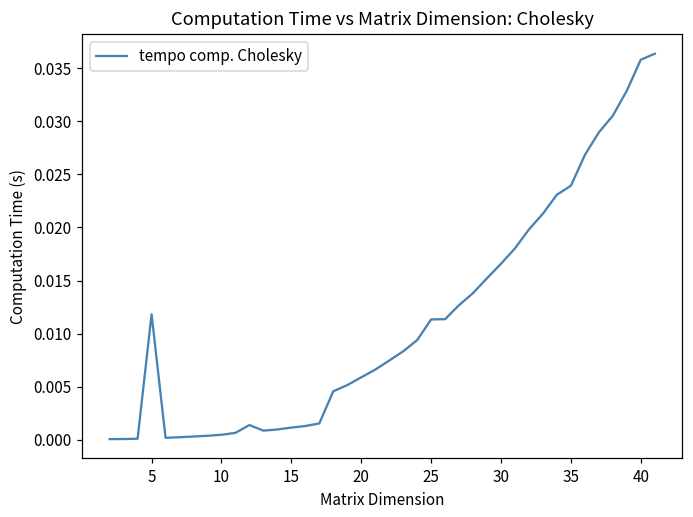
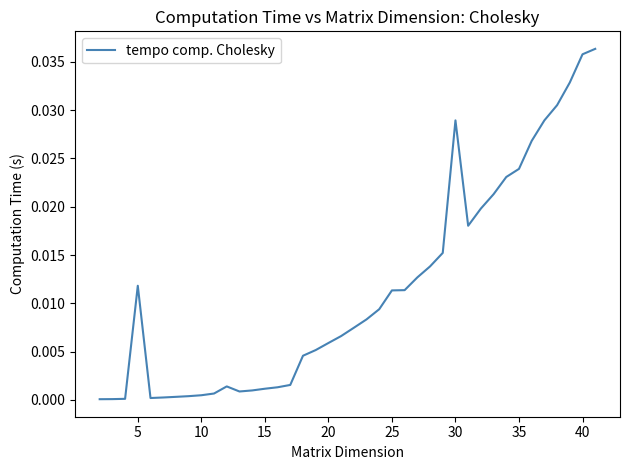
30: 0.017 -> 0.029
